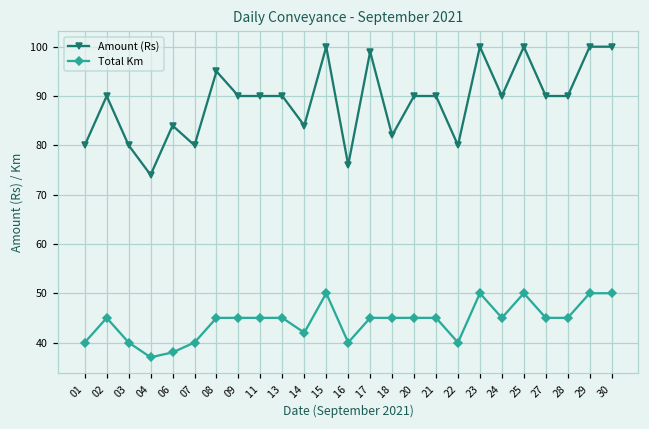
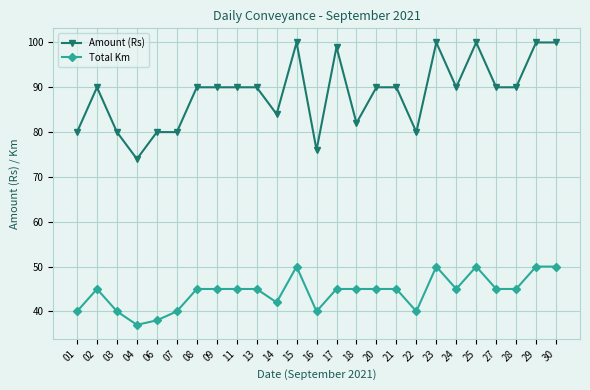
Amount (Rs), 06: 84 -> 80
Amount (Rs), 08: 95 -> 90
